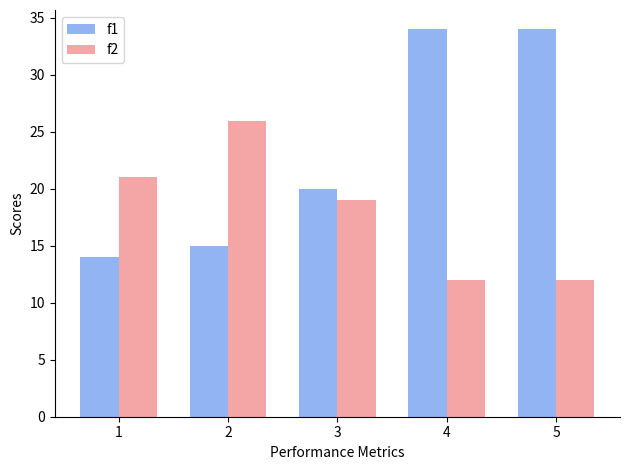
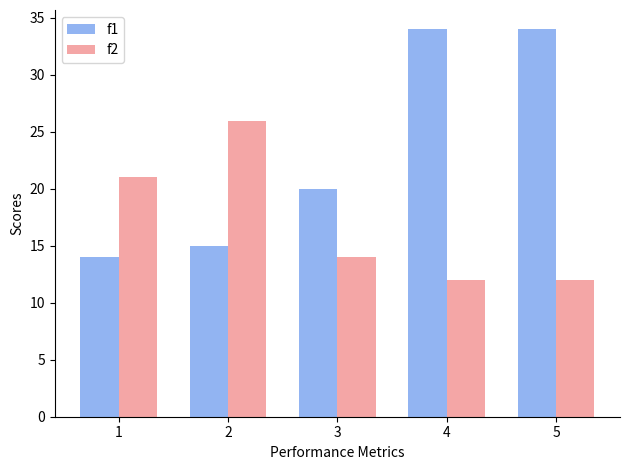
f2, 3: 19 -> 14
